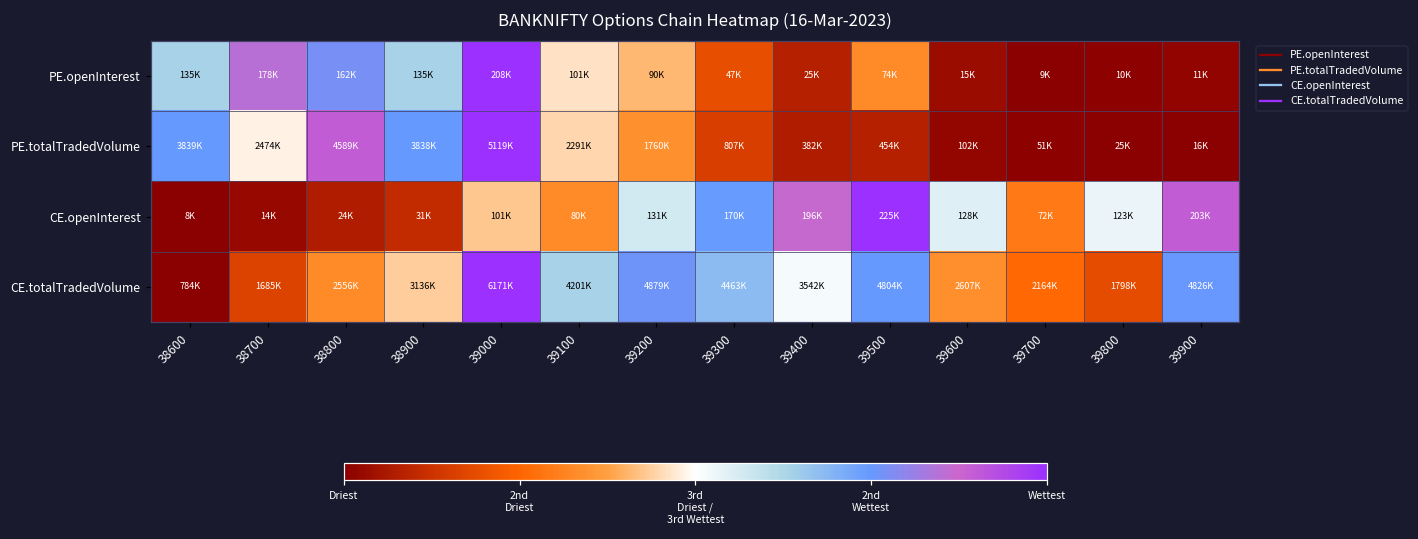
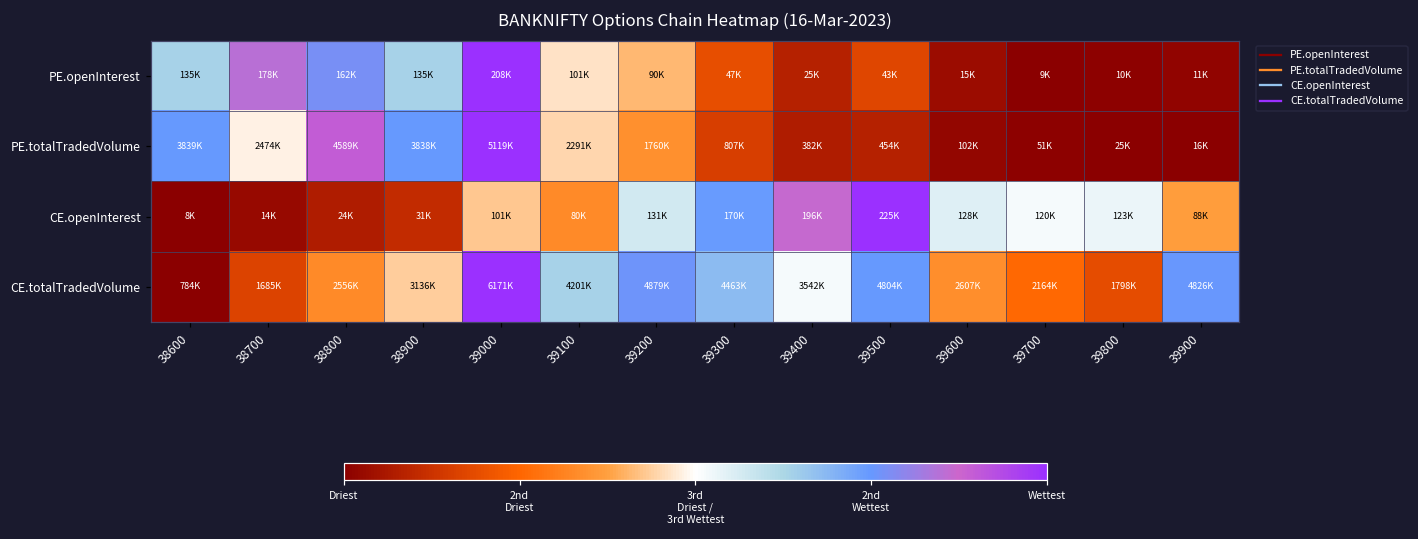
PE.openInterest, 39500: 74K -> 43K
CE.openInterest, 39700: 72K -> 120K
CE.openInterest, 39900: 203K -> 88K
